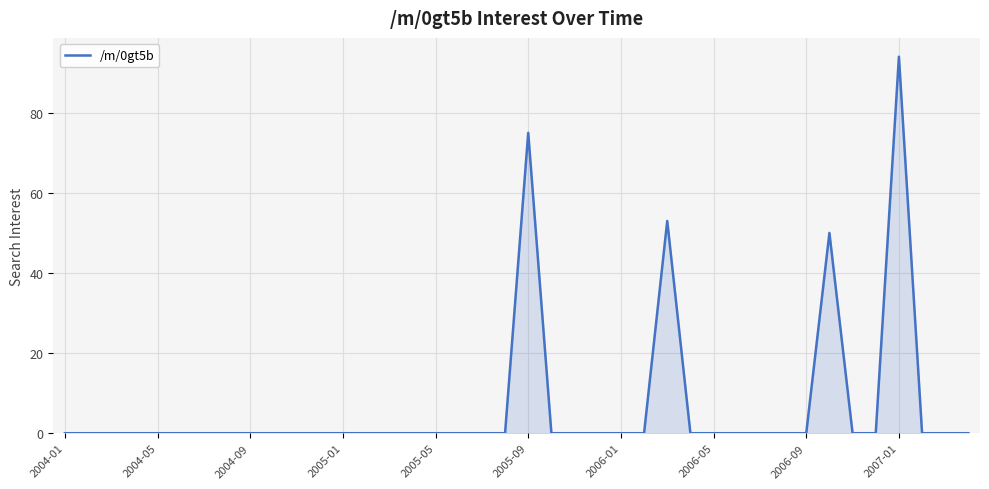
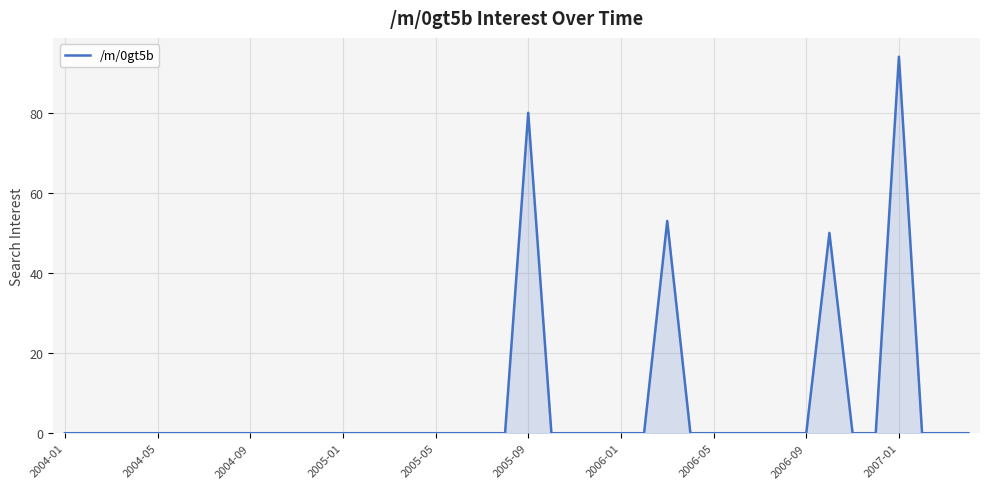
2005-09: 75 -> 80
